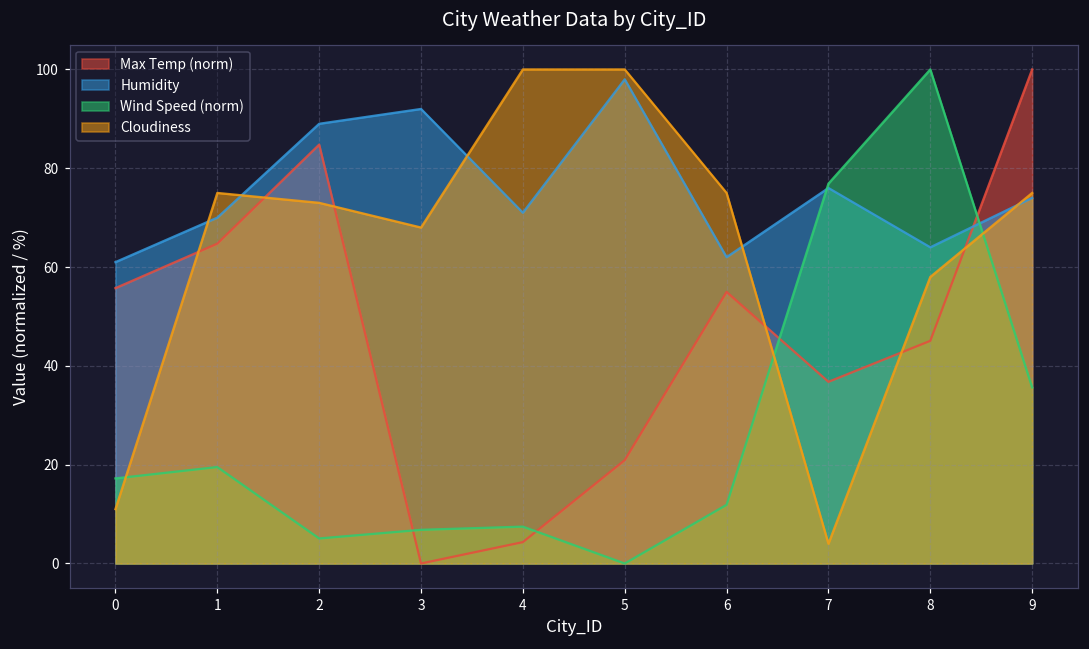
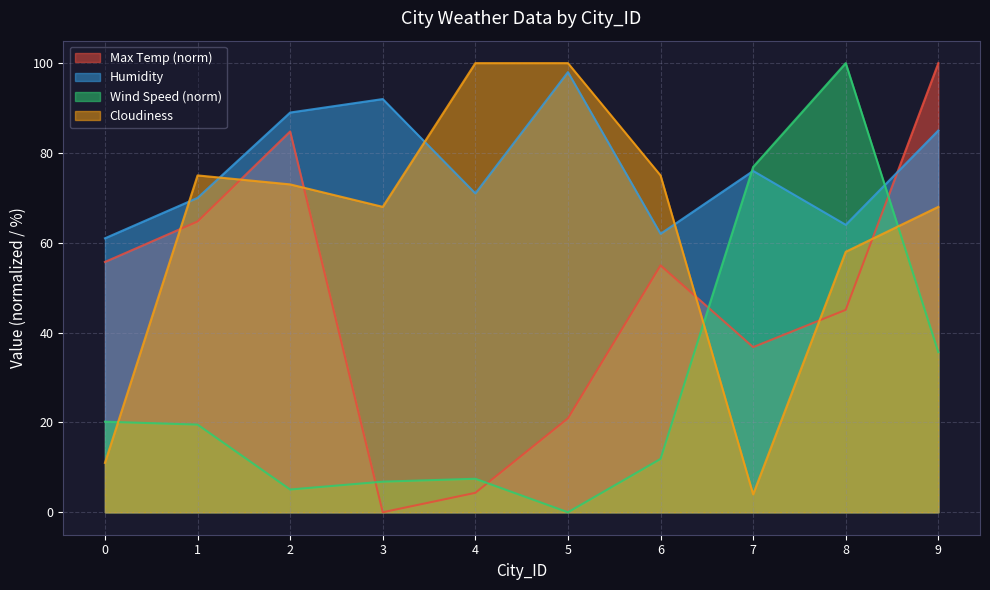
Wind Speed (norm), 0: 17 -> 20
Humidity, 9: 74 -> 85
Cloudiness, 9: 75 -> 68
